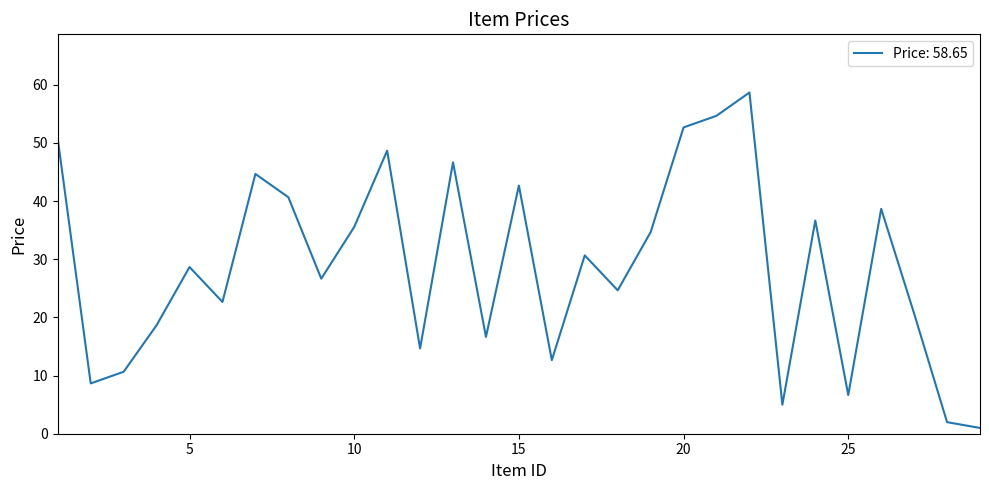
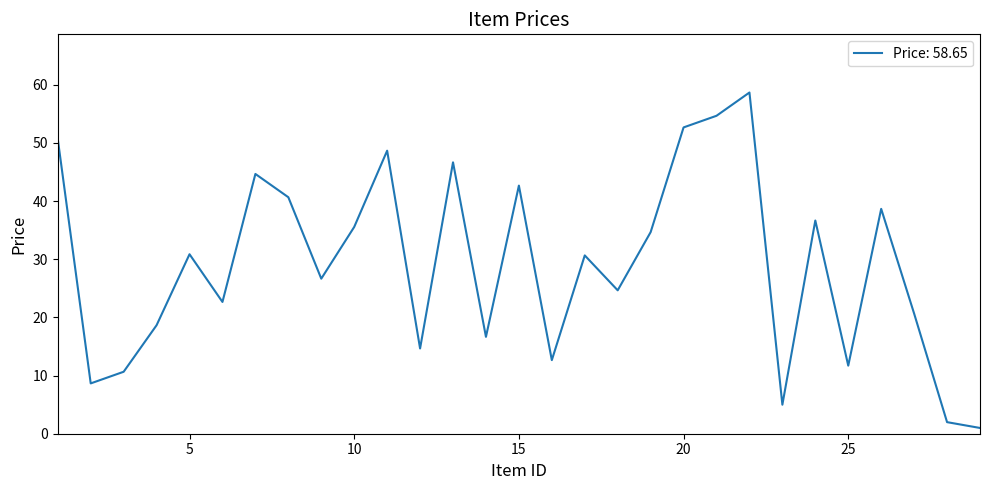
5: 29 -> 31
25: 7 -> 12
